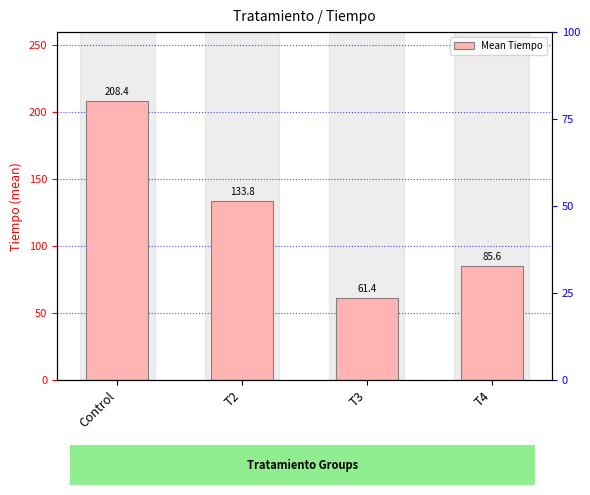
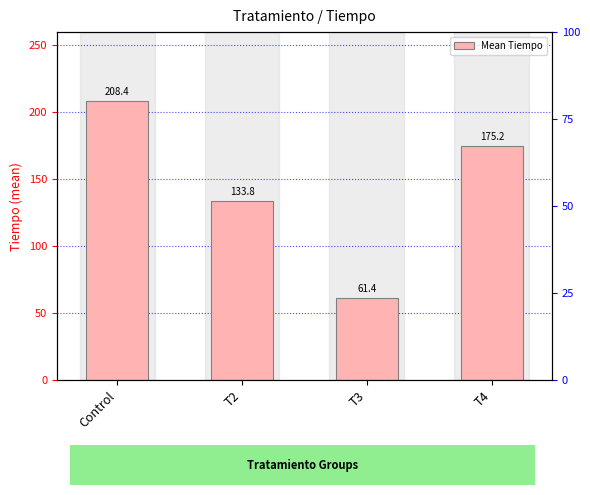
T4: 85.6 -> 175.2
